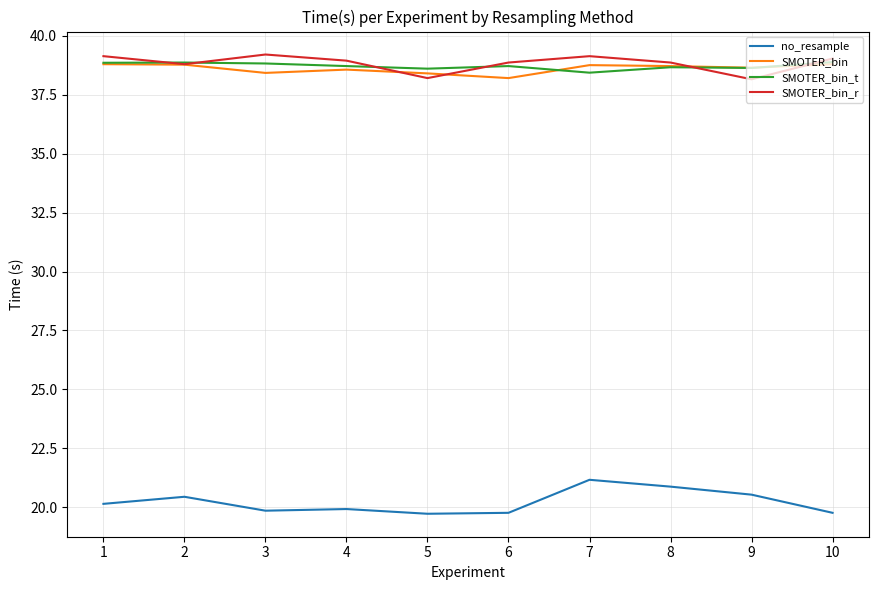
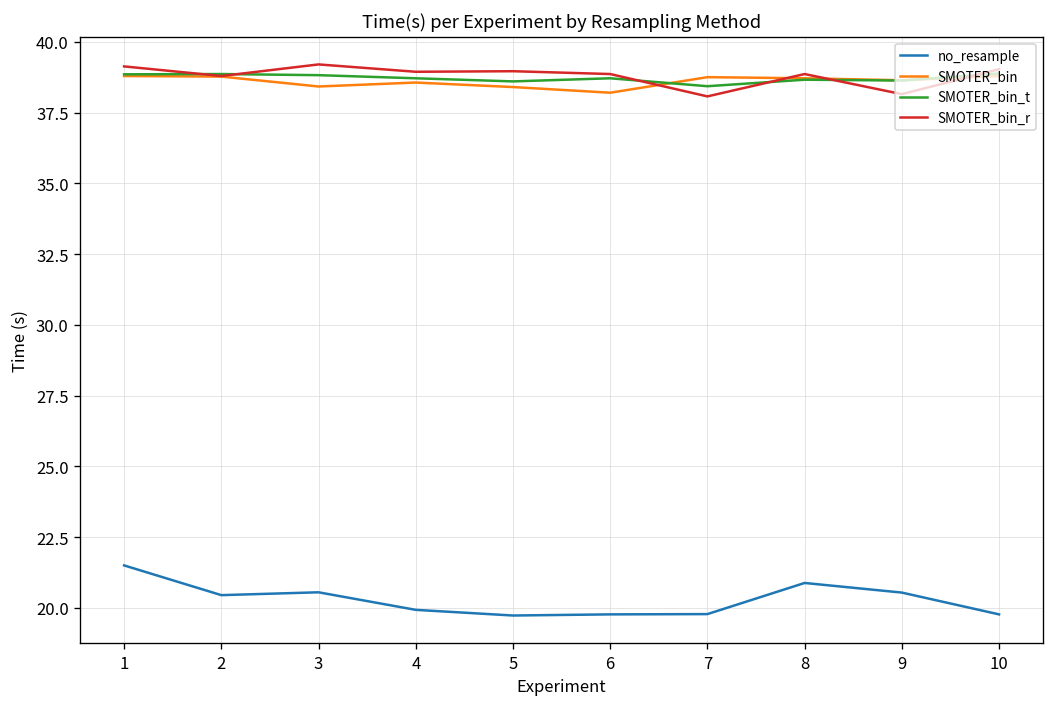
no_resample, 1: 20.2 -> 21.5
no_resample, 3: 19.9 -> 20.6
SMOTER_bin_r, 5: 38.2 -> 39.0
no_resample, 7: 21.2 -> 19.8
SMOTER_bin_r, 7: 39.1 -> 38.1
